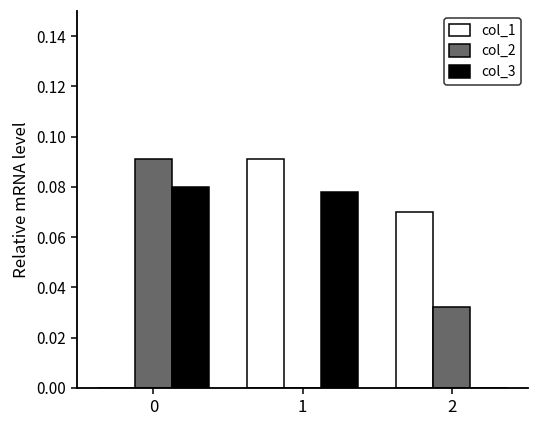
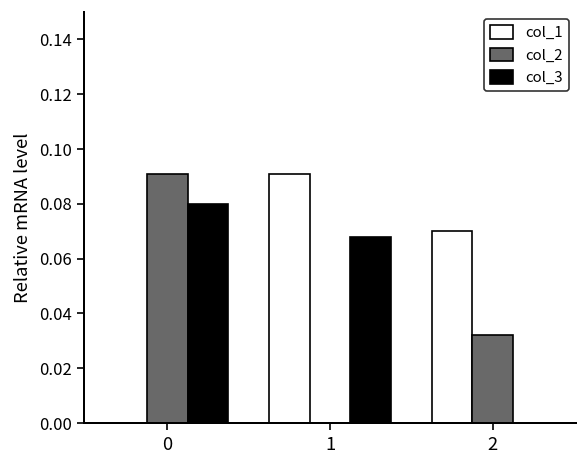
col_3, 1: 0.078 -> 0.068
